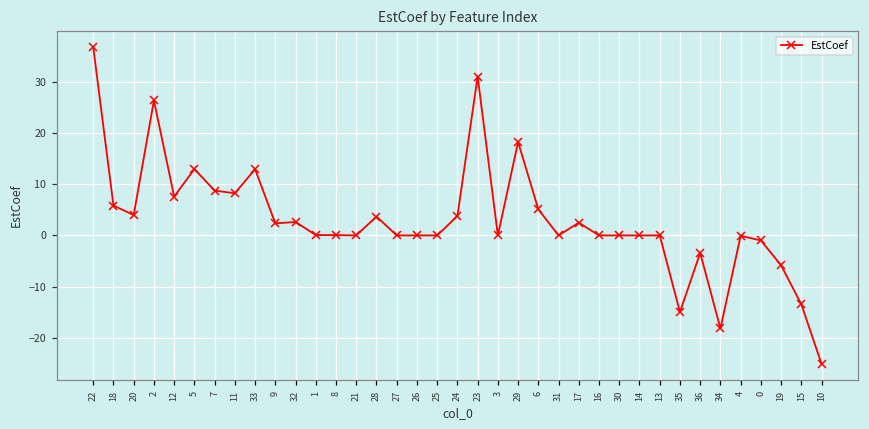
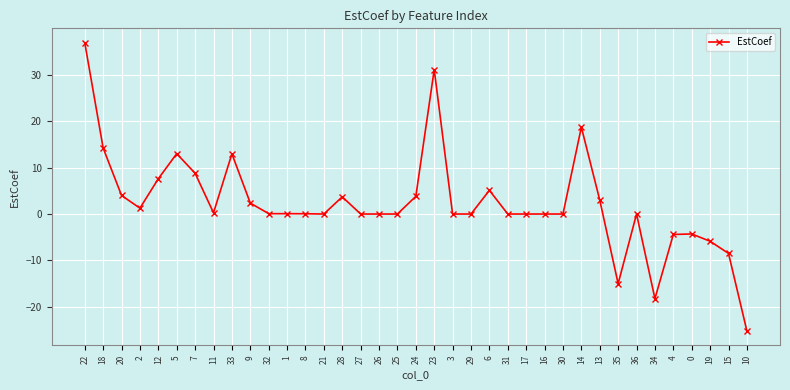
18: 6 -> 14
2: 26 -> 1
11: 8 -> 0
32: 3 -> 0
29: 18 -> 0
17: 3 -> 0
14: 0 -> 19
13: 0 -> 3
36: -3 -> 0
4: 0 -> -4
0: -1 -> -4
15: -13 -> -8
